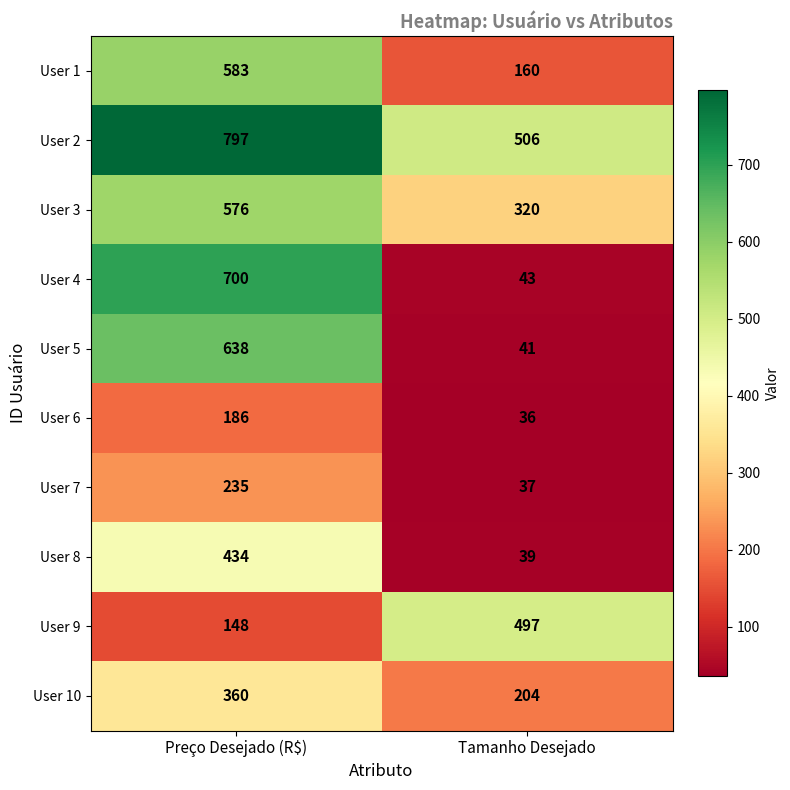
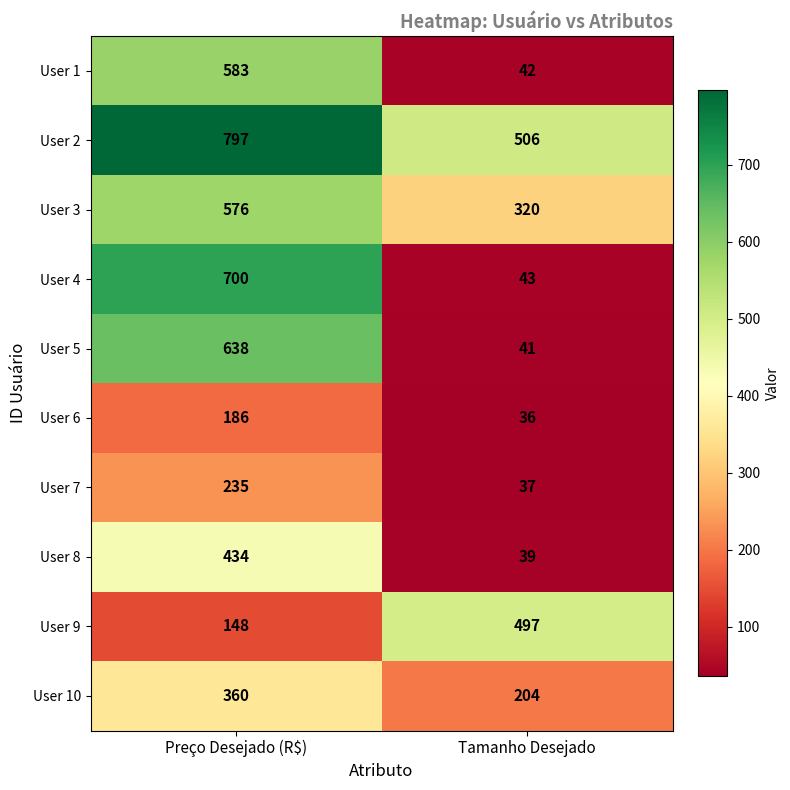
User 1, Tamanho Desejado: 160 -> 42
